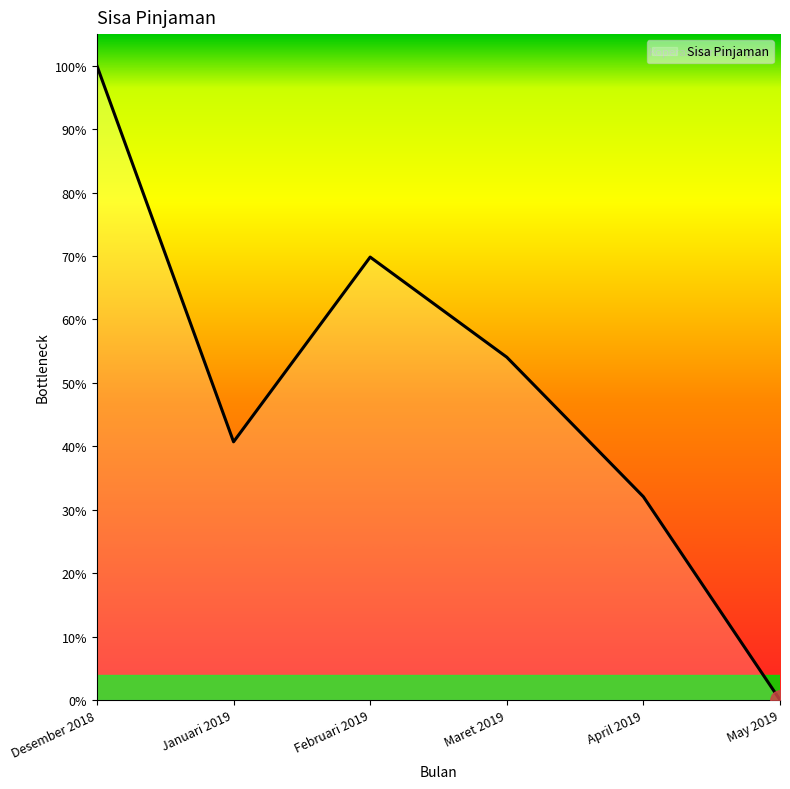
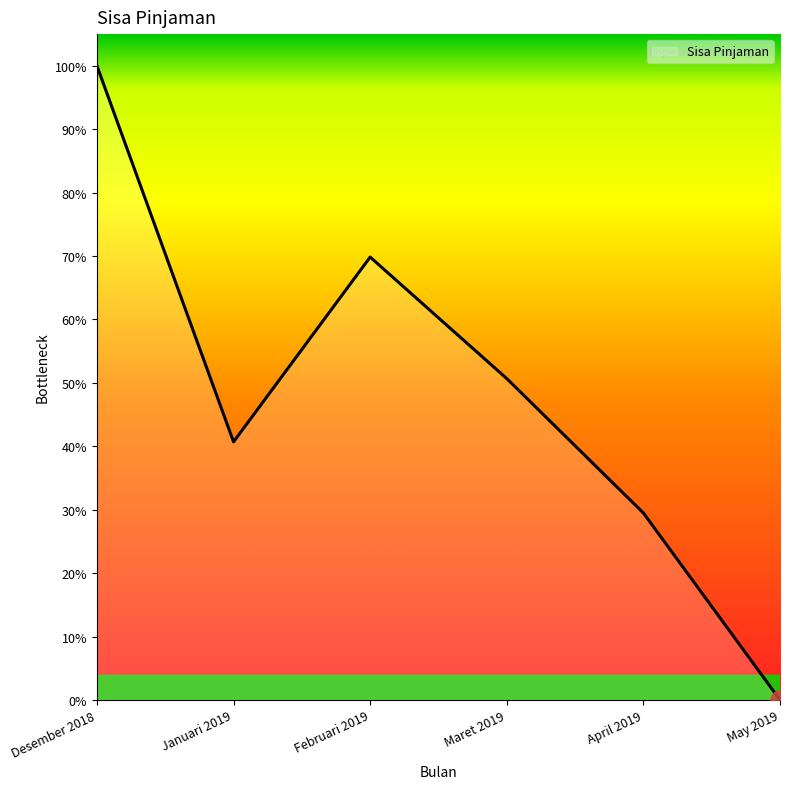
Sisa Pinjaman, Maret 2019: 54% -> 51%
Sisa Pinjaman, April 2019: 32% -> 29%
